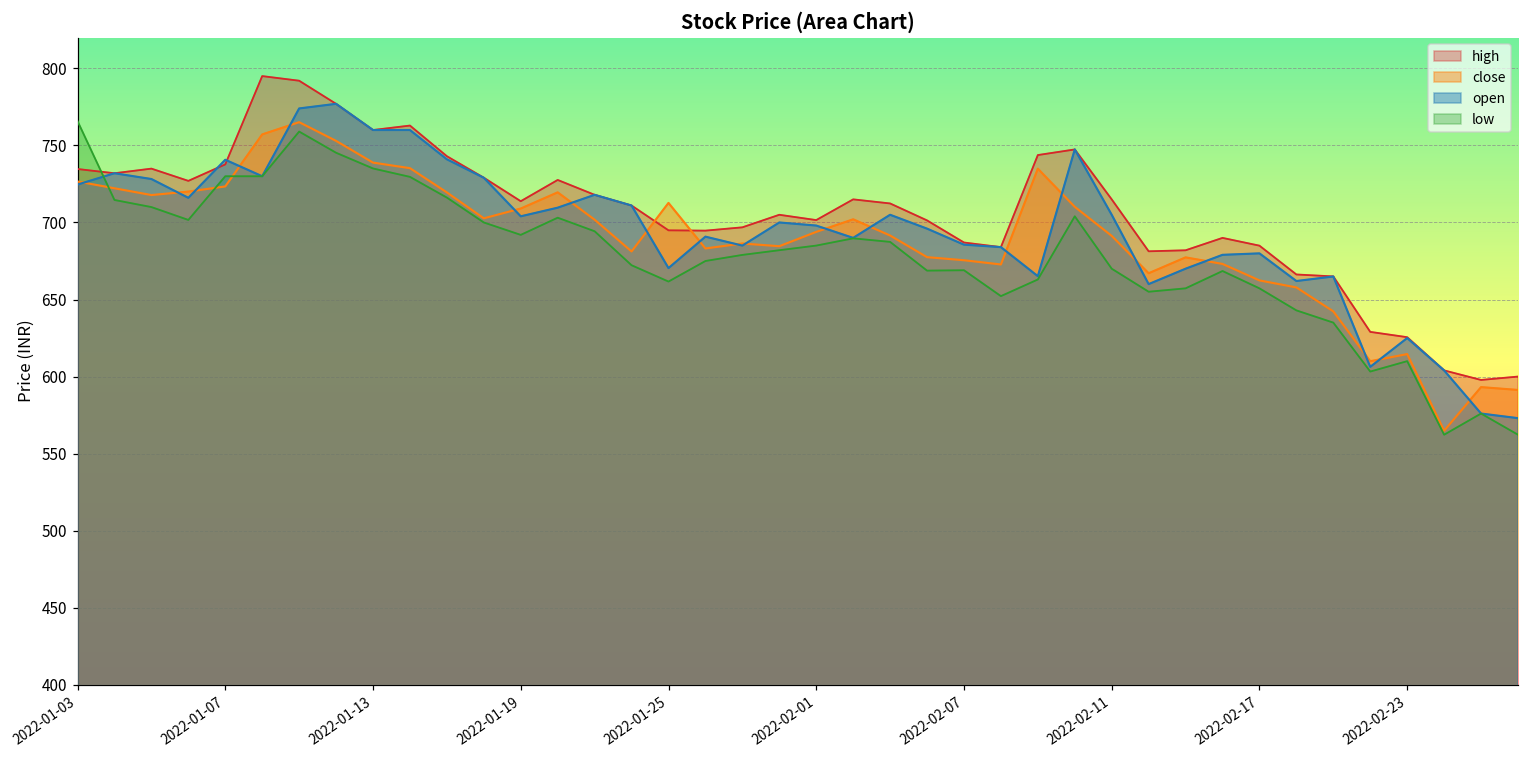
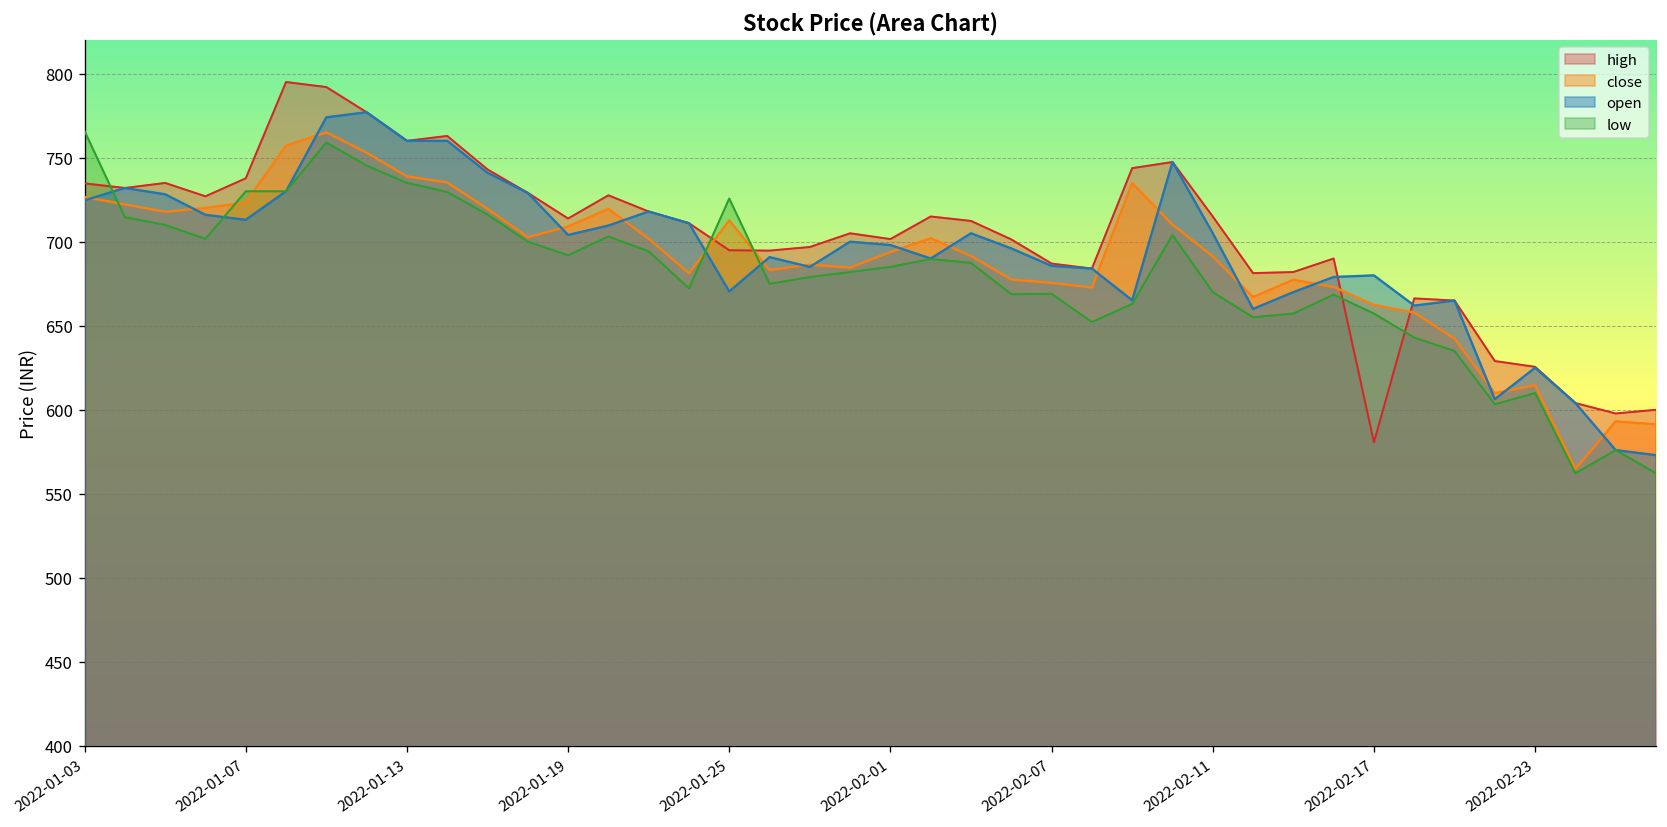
open, 2022-01-07: 741 -> 713
low, 2022-01-25: 662 -> 726
high, 2022-02-17: 685 -> 581
